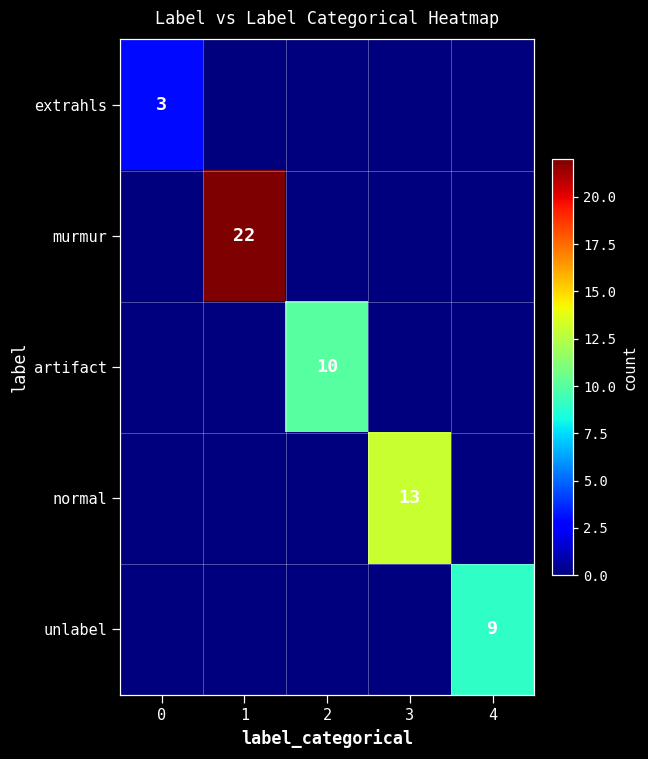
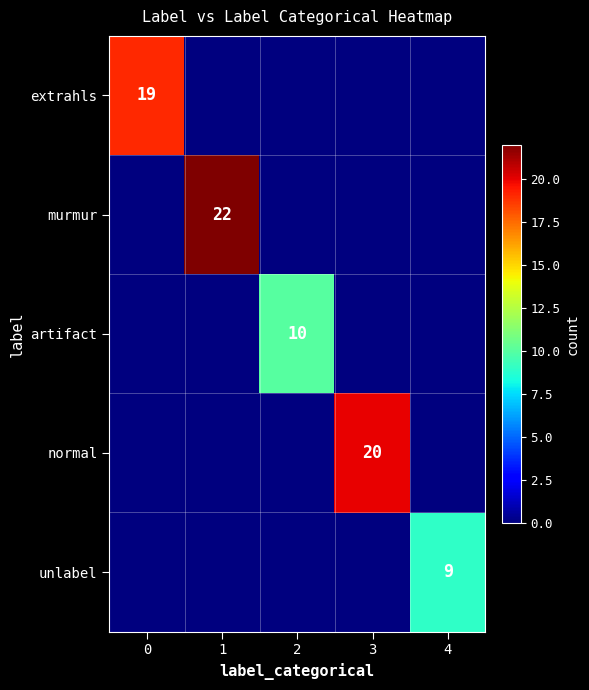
extrahls, 0: 3 -> 19
normal, 3: 13 -> 20
